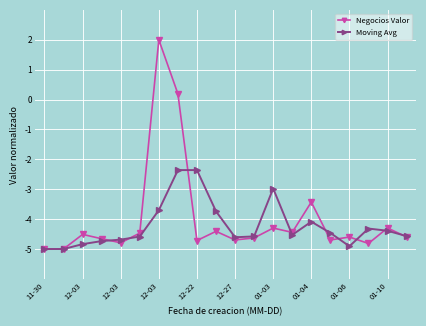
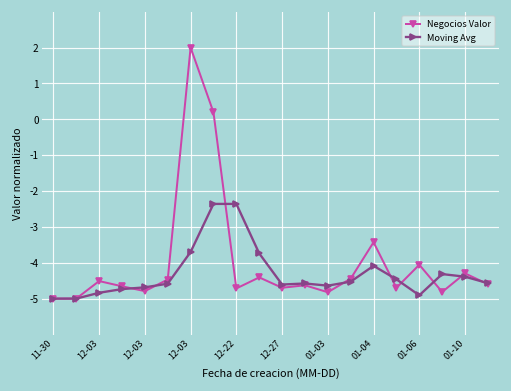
Negocios Valor, 01-03: -4.3 -> -4.8
Moving Avg, 01-03: -3.0 -> -4.6
Negocios Valor, 01-06: -4.6 -> -4.1
